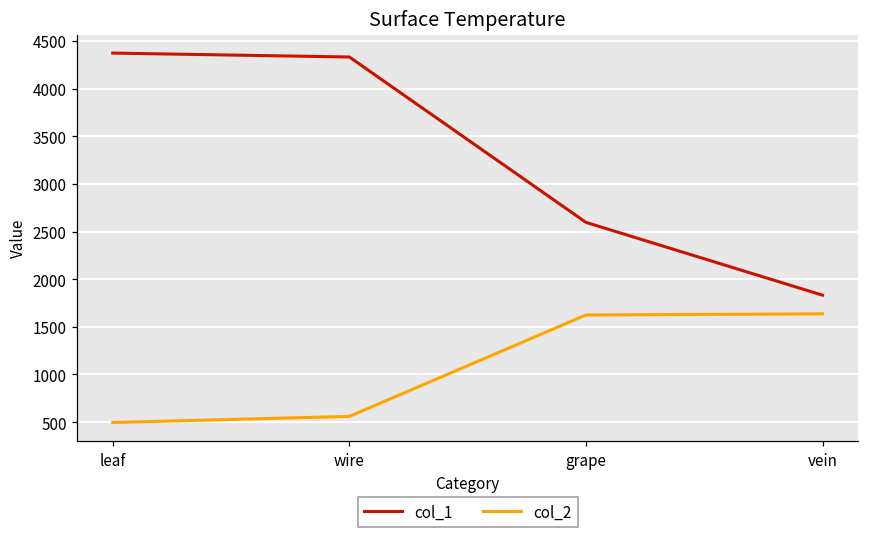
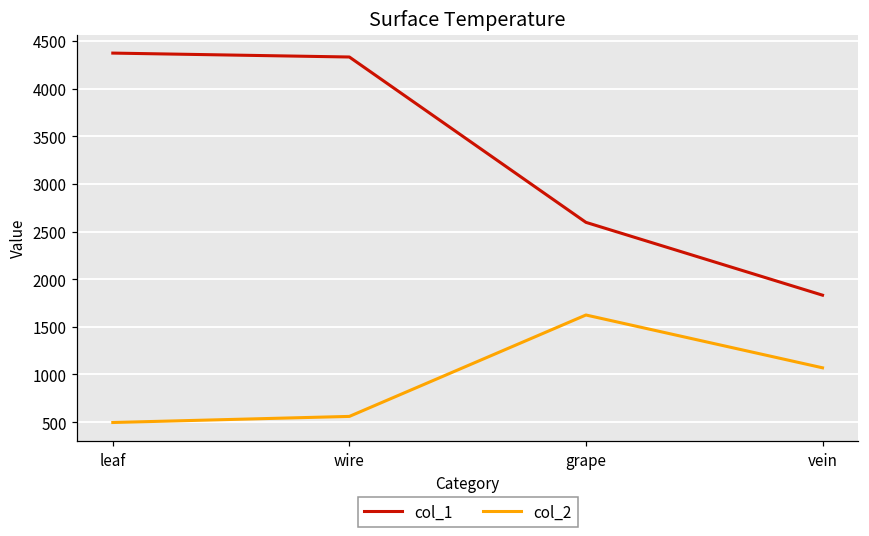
col_2, vein: 1600 -> 1100
